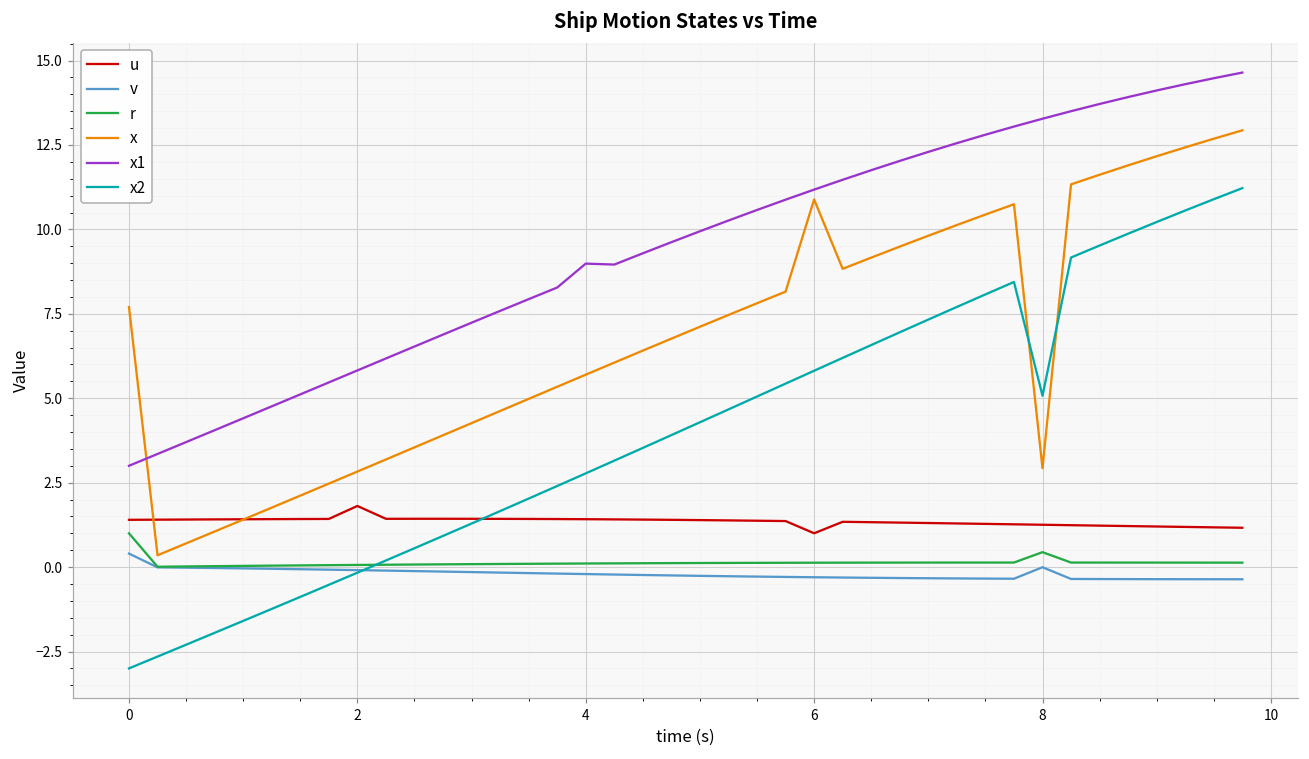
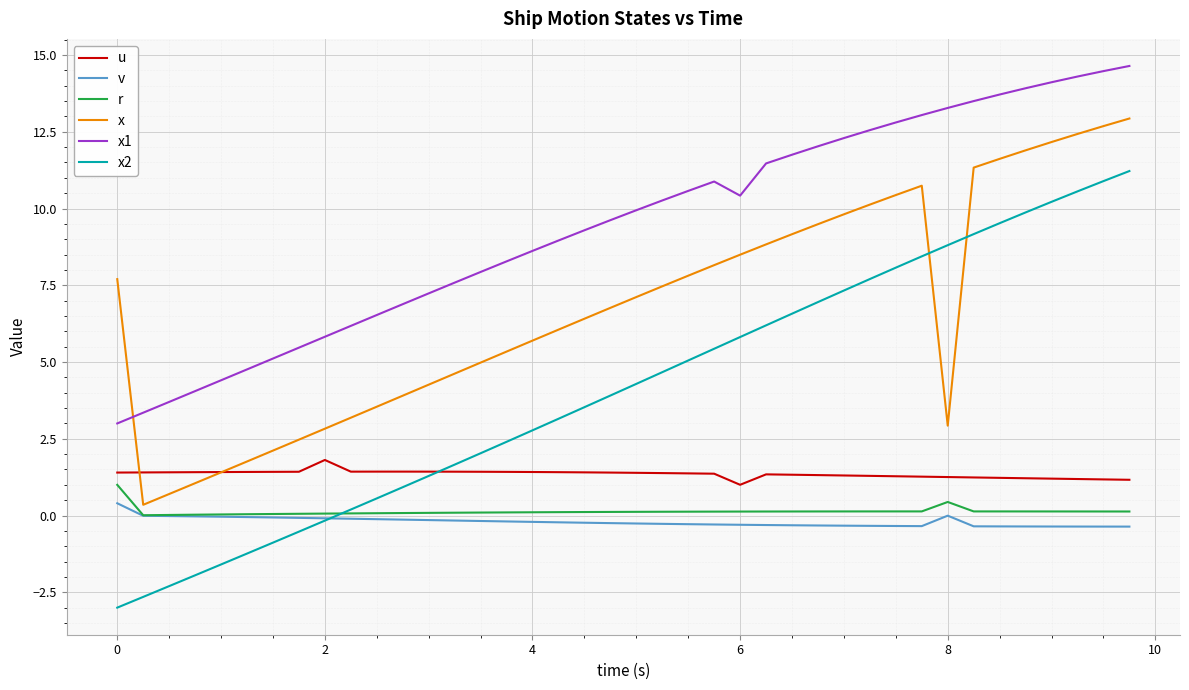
x1, 4: 9.0 -> 8.6
x, 6: 10.9 -> 8.5
x1, 6: 11.2 -> 10.4
x2, 8: 5.1 -> 8.8
